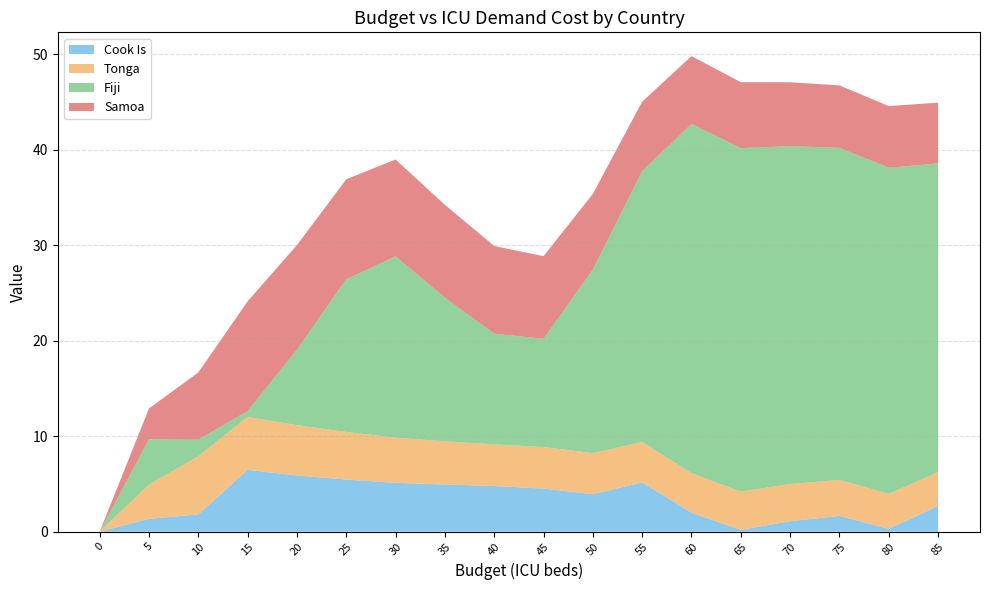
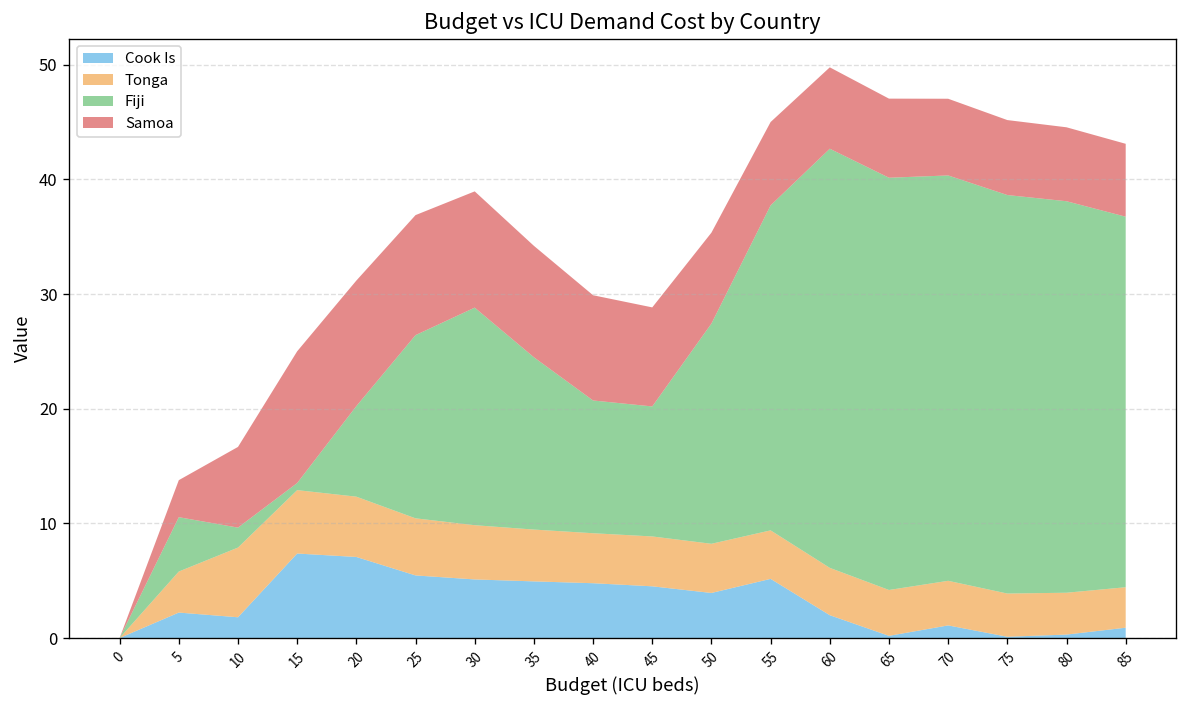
Cook Is, 5: 1 -> 2
Cook Is, 15: 6 -> 7
Cook Is, 20: 6 -> 7
Cook Is, 75: 2 -> 0
Cook Is, 85: 3 -> 1
